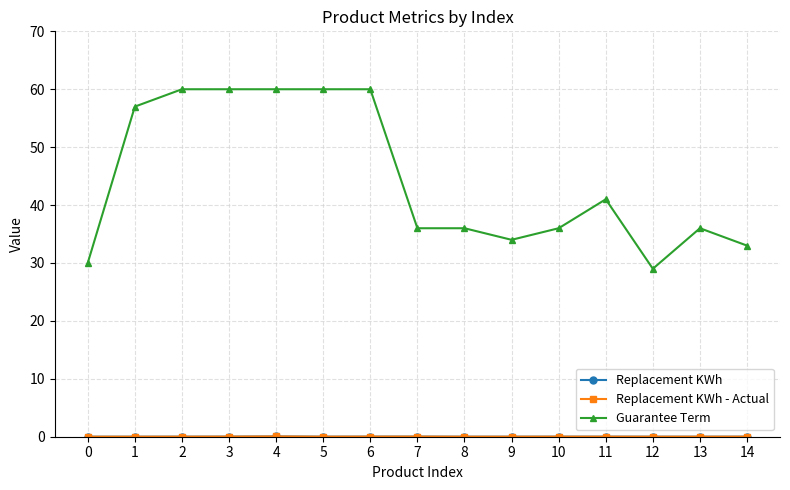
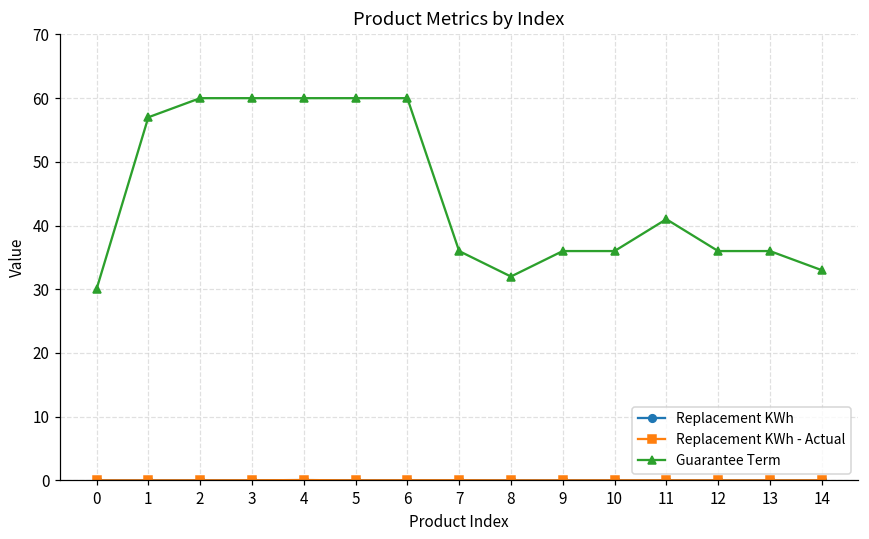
Guarantee Term, 8: 36 -> 32
Guarantee Term, 9: 34 -> 36
Guarantee Term, 12: 29 -> 36
